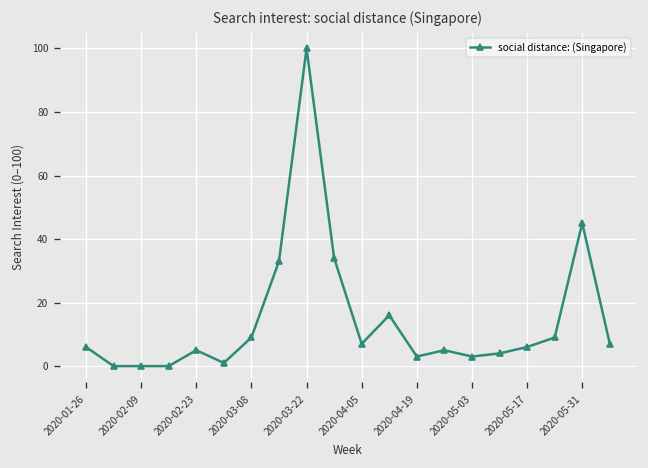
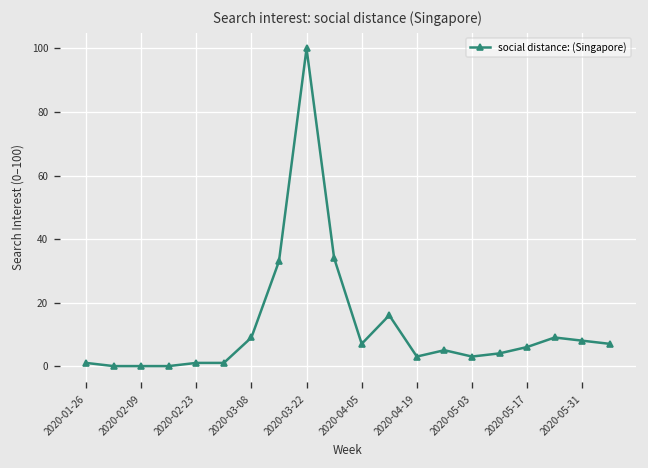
2020-01-26: 6 -> 1
2020-02-23: 5 -> 1
2020-05-31: 45 -> 8
